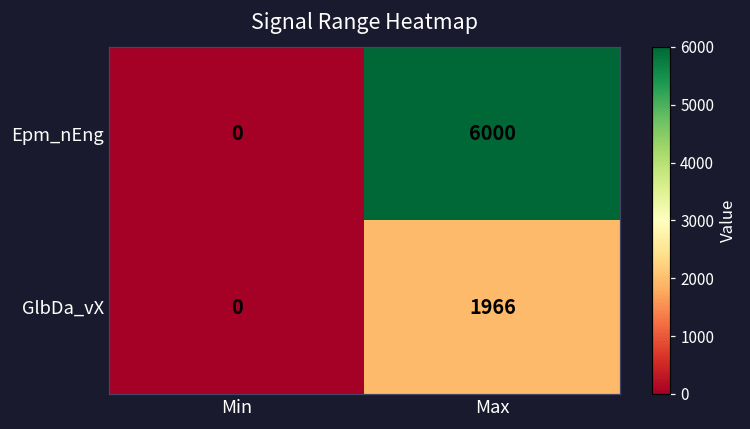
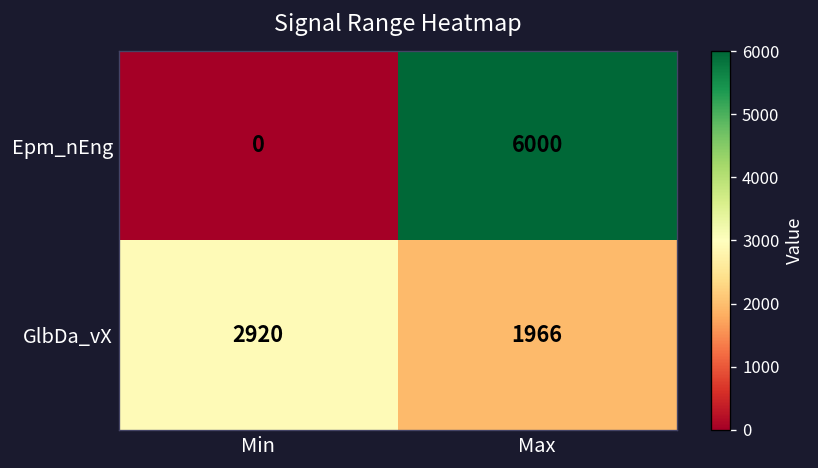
GlbDa_vX, Min: 0 -> 2920
